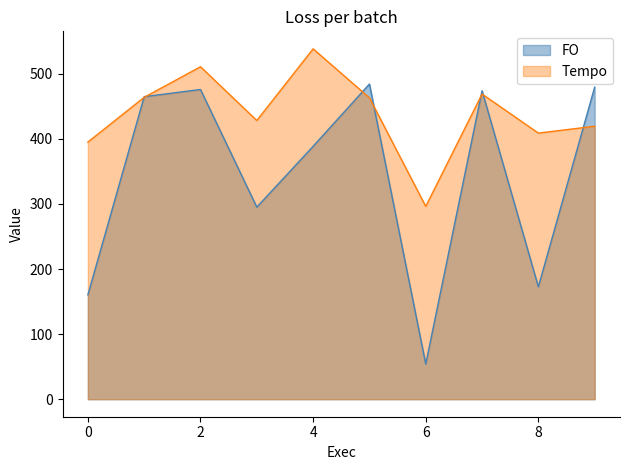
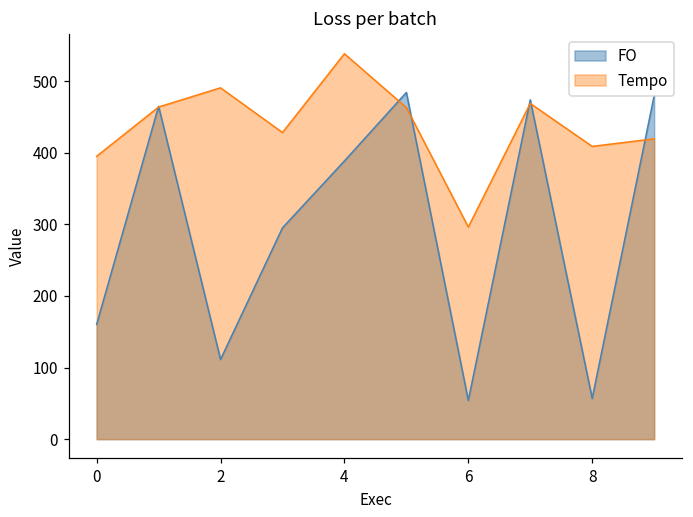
FO, 2: 480 -> 110
Tempo, 2: 510 -> 490
FO, 8: 170 -> 60
